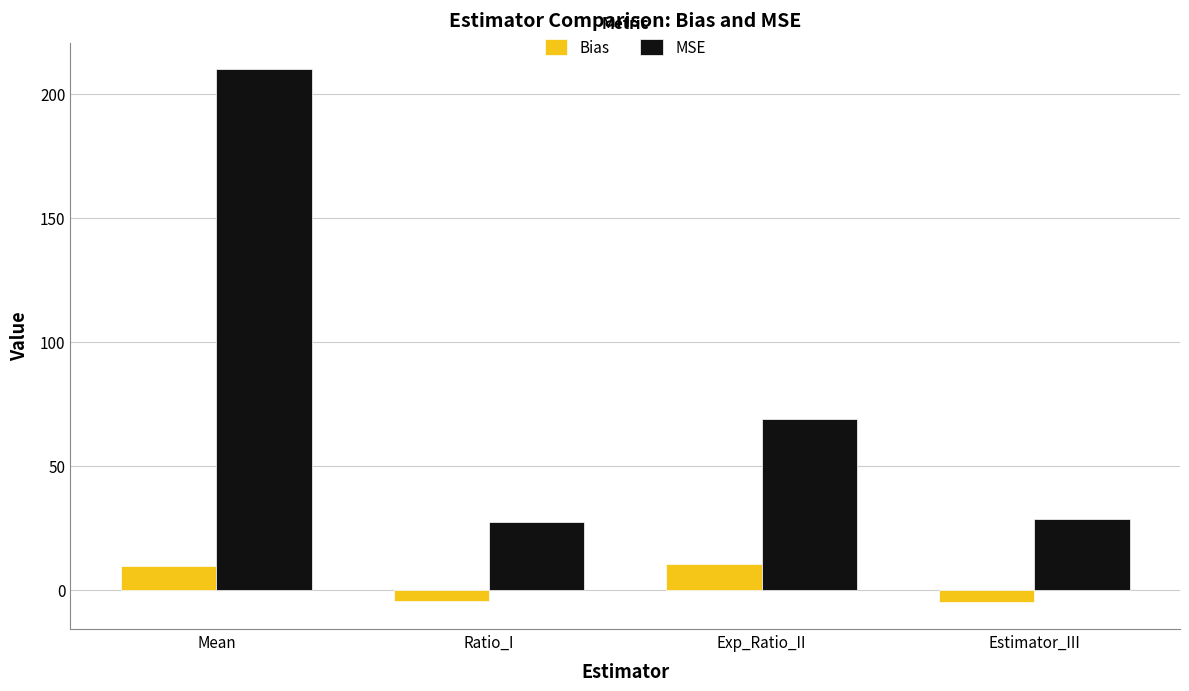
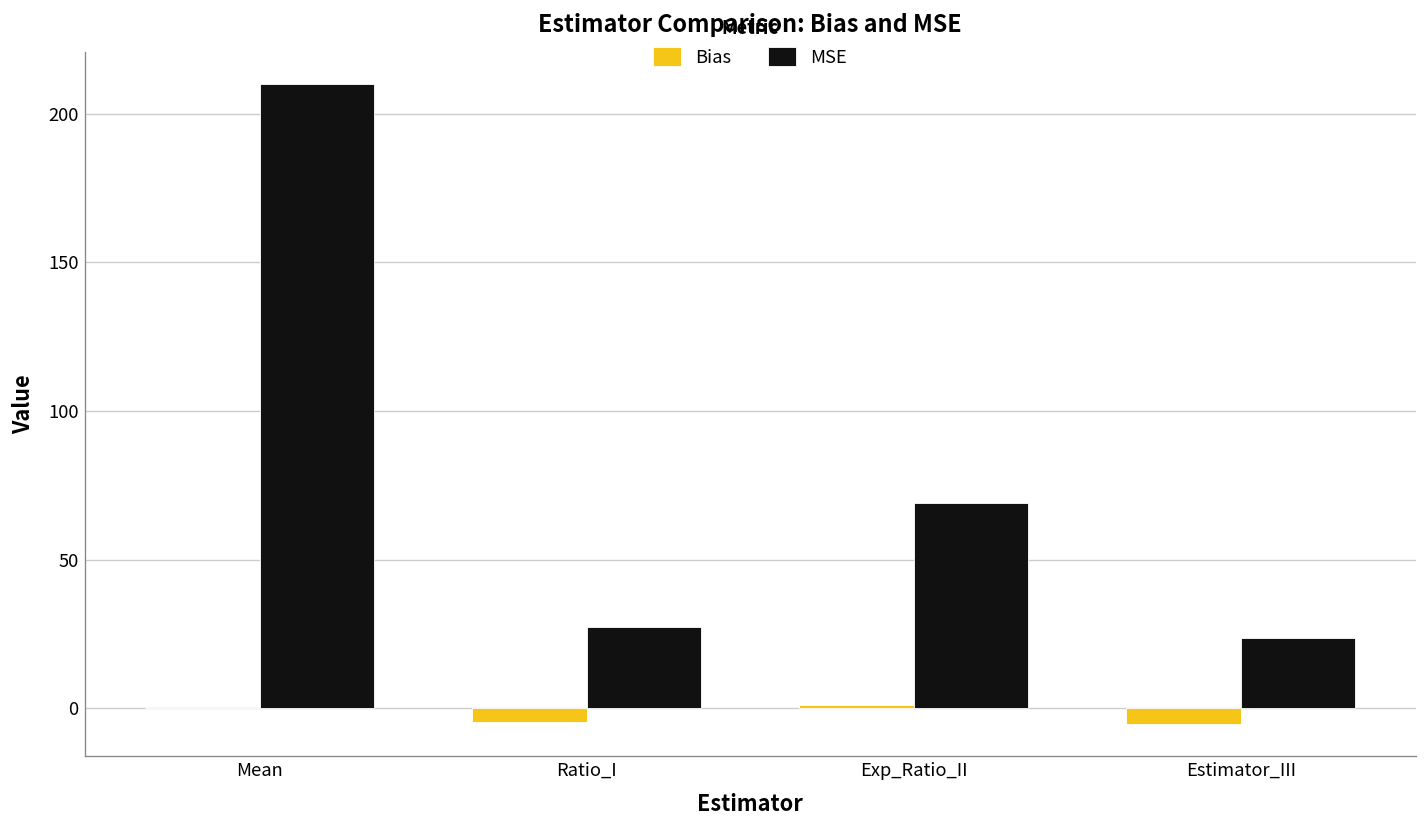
Bias, Mean: 10 -> 0
Bias, Exp_Ratio_II: 11 -> 1
MSE, Estimator_III: 28 -> 24
